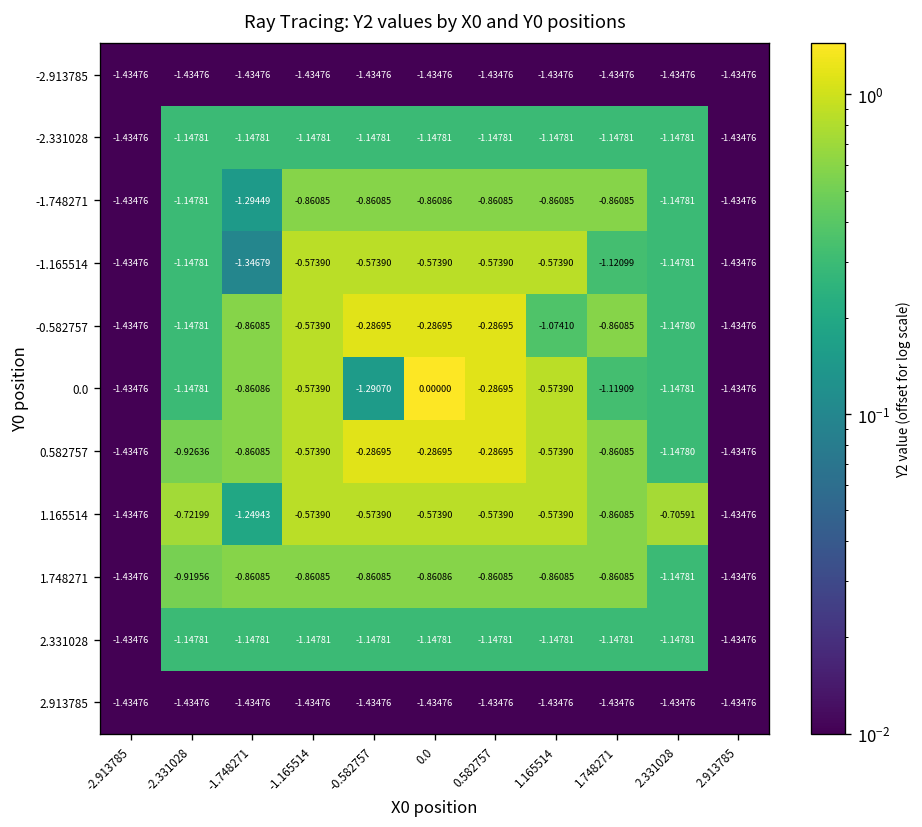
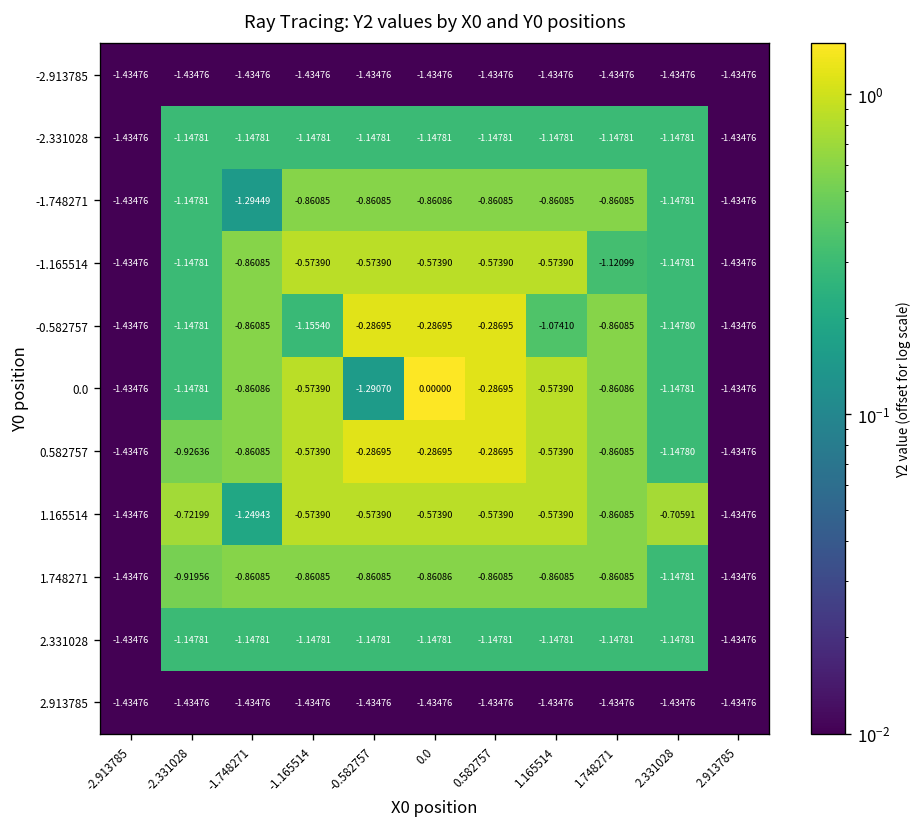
-1.165514, -1.748271: -1.34679 -> -0.86085
-0.582757, -1.165514: -0.57390 -> -1.15540
0.0, 1.748271: -1.11909 -> -0.86086
